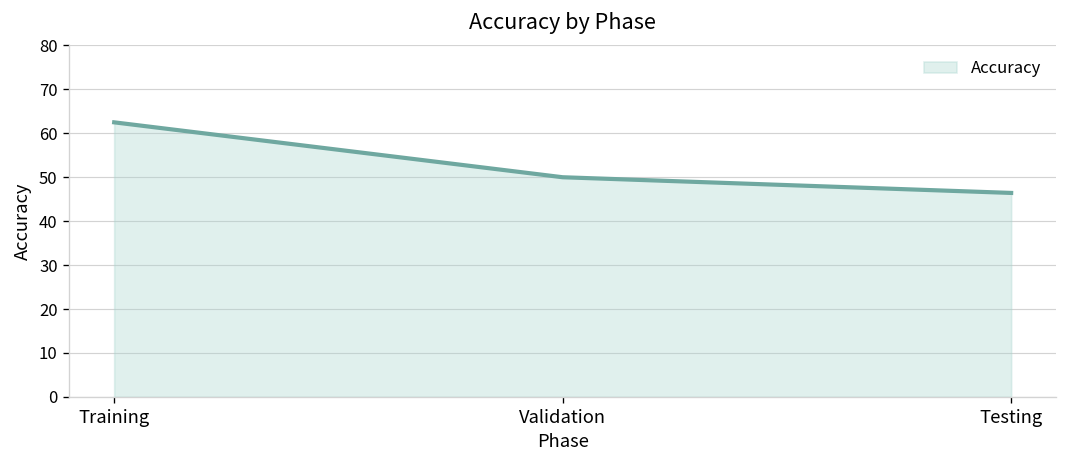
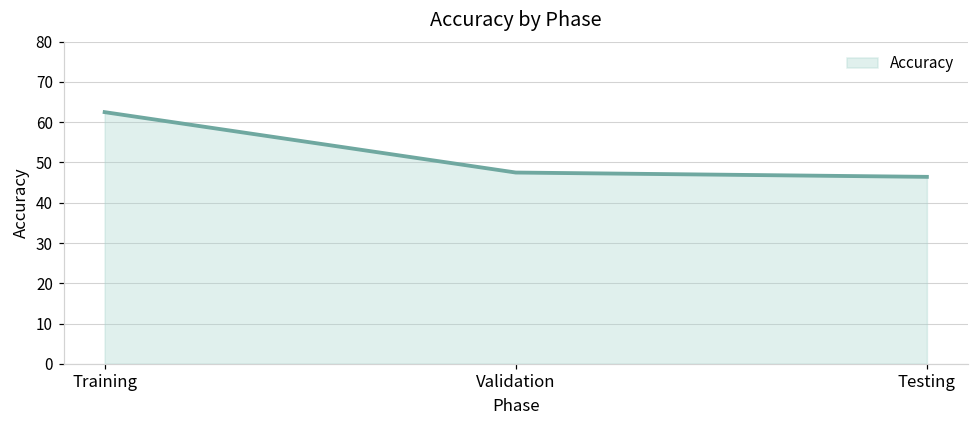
Validation: 50 -> 48
